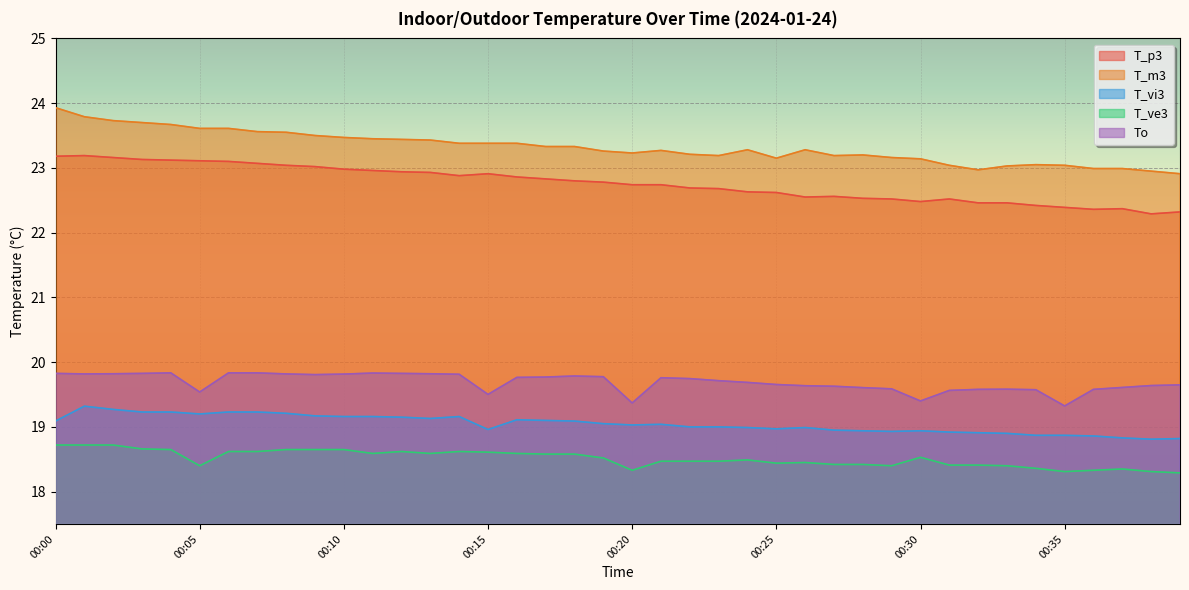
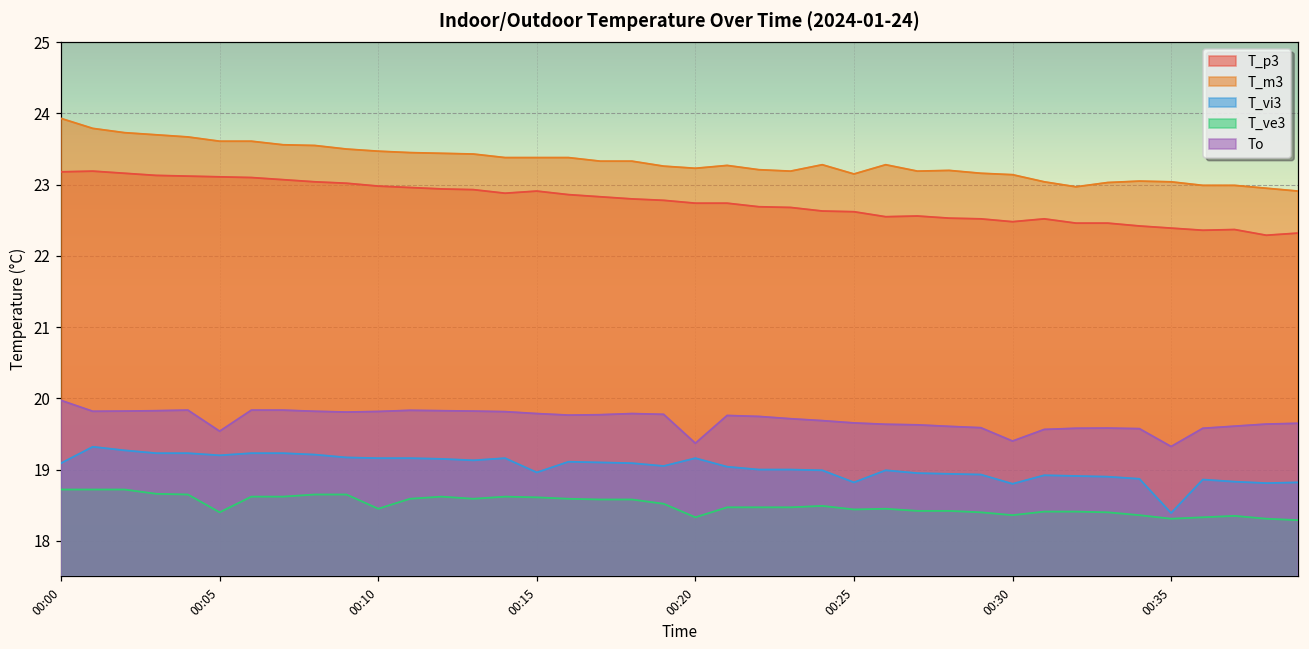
To, 00:00: 19.8 -> 20.0
T_ve3, 00:10: 18.7 -> 18.5
To, 00:15: 19.5 -> 19.8
T_vi3, 00:20: 19.0 -> 19.2
T_vi3, 00:25: 19.0 -> 18.8
T_vi3, 00:30: 18.9 -> 18.8
T_ve3, 00:30: 18.5 -> 18.4
T_vi3, 00:35: 18.9 -> 18.4
